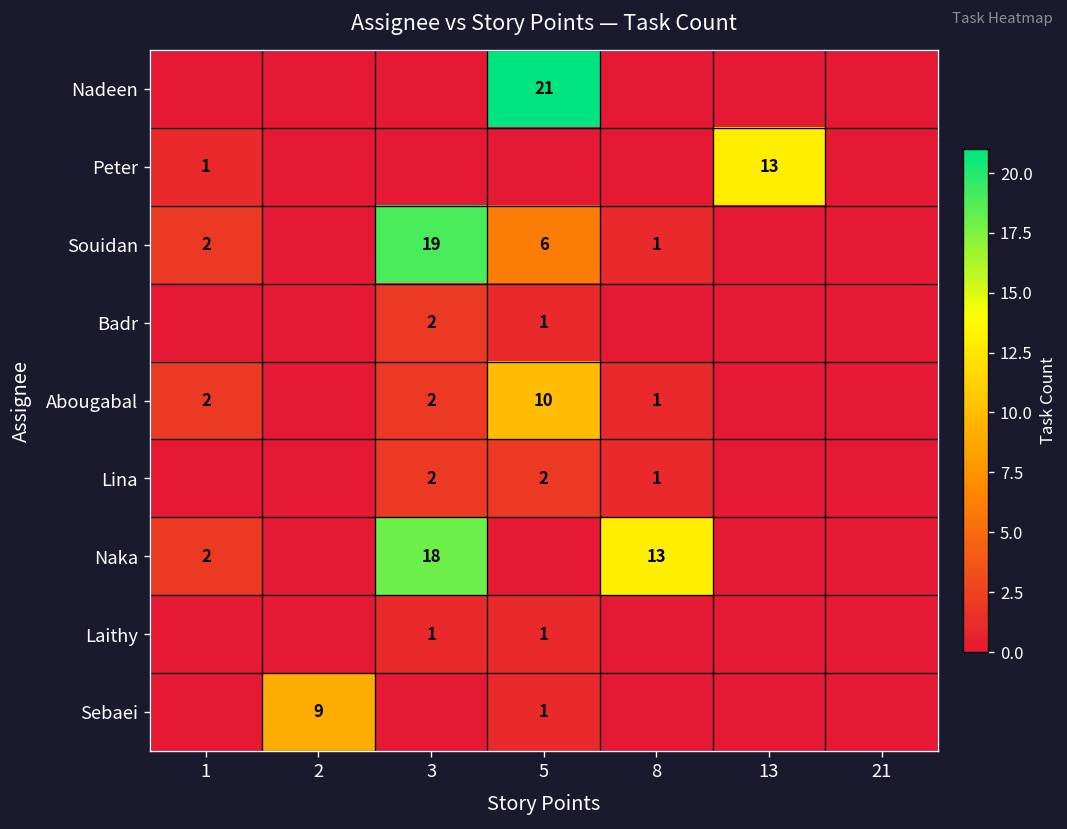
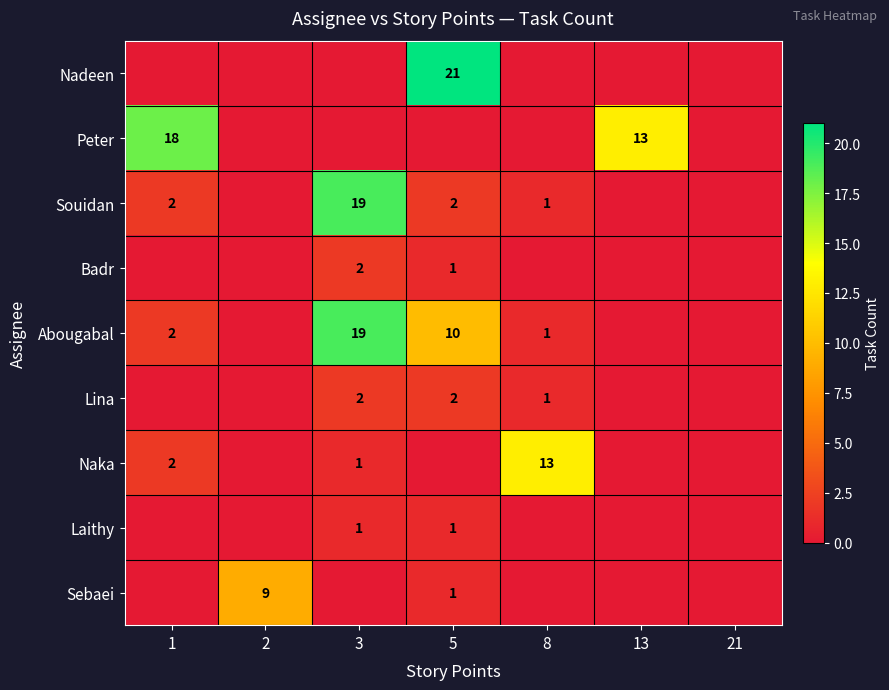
Peter, 1: 1 -> 18
Souidan, 5: 6 -> 2
Abougabal, 3: 2 -> 19
Naka, 3: 18 -> 1
